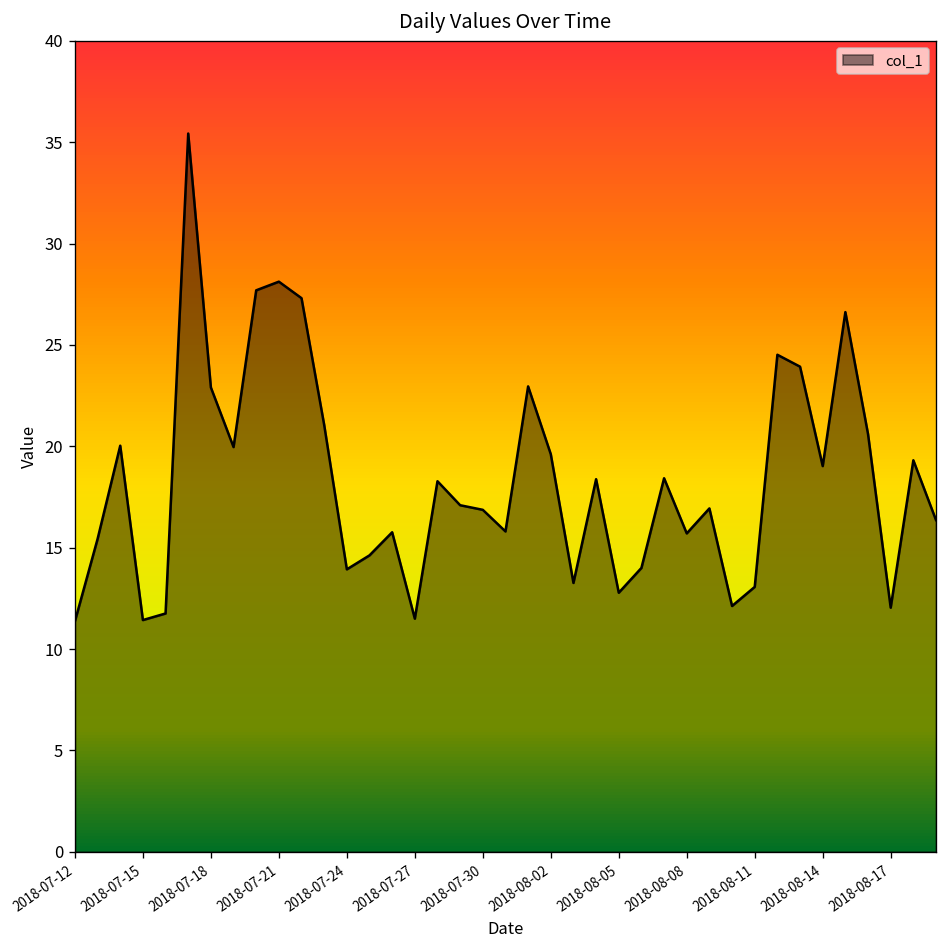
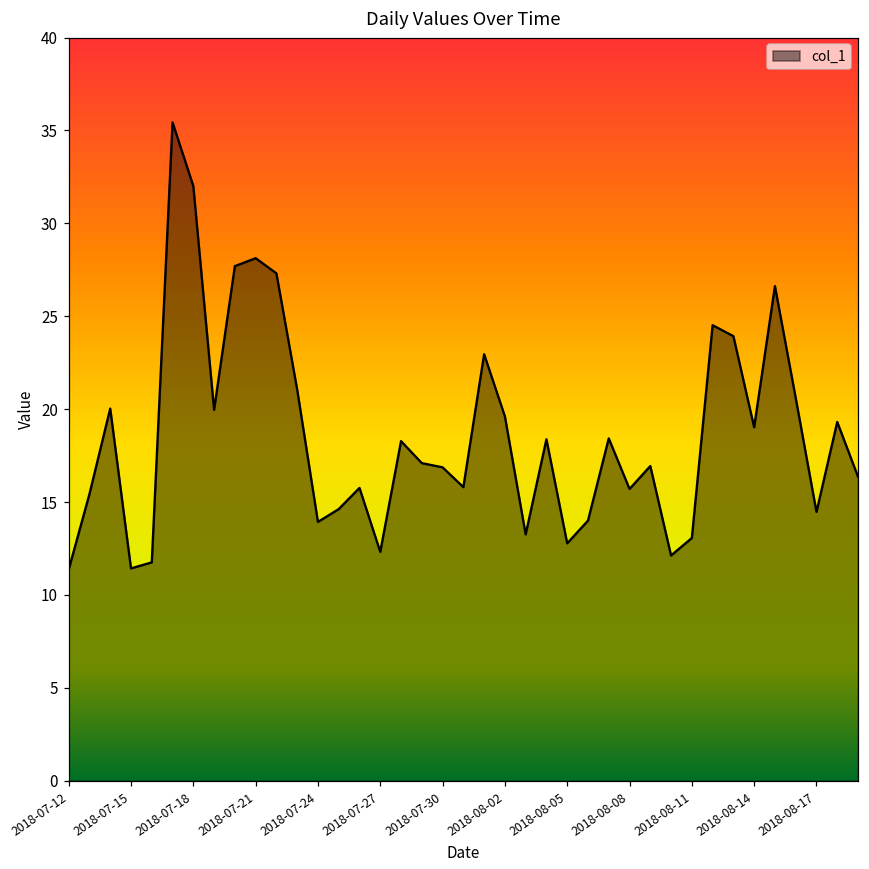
2018-07-18: 22.9 -> 32.0
2018-07-27: 11.5 -> 12.3
2018-08-17: 12.0 -> 14.5
